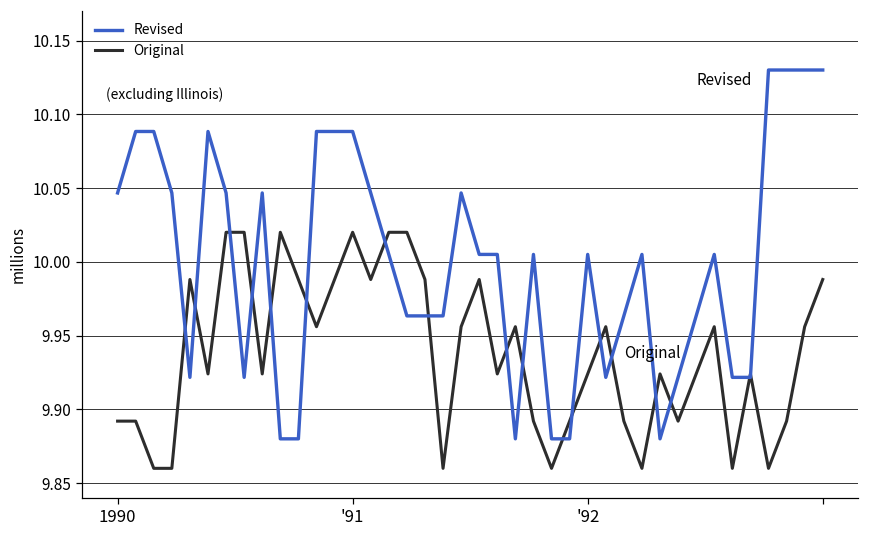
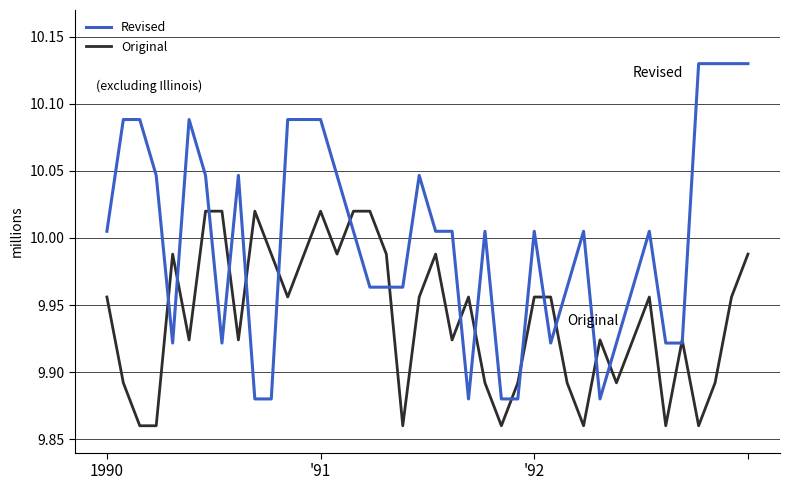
Revised, 1990: 10.047 -> 10.005
Original, 1990: 9.892 -> 9.956
Original, '92: 9.924 -> 9.956
